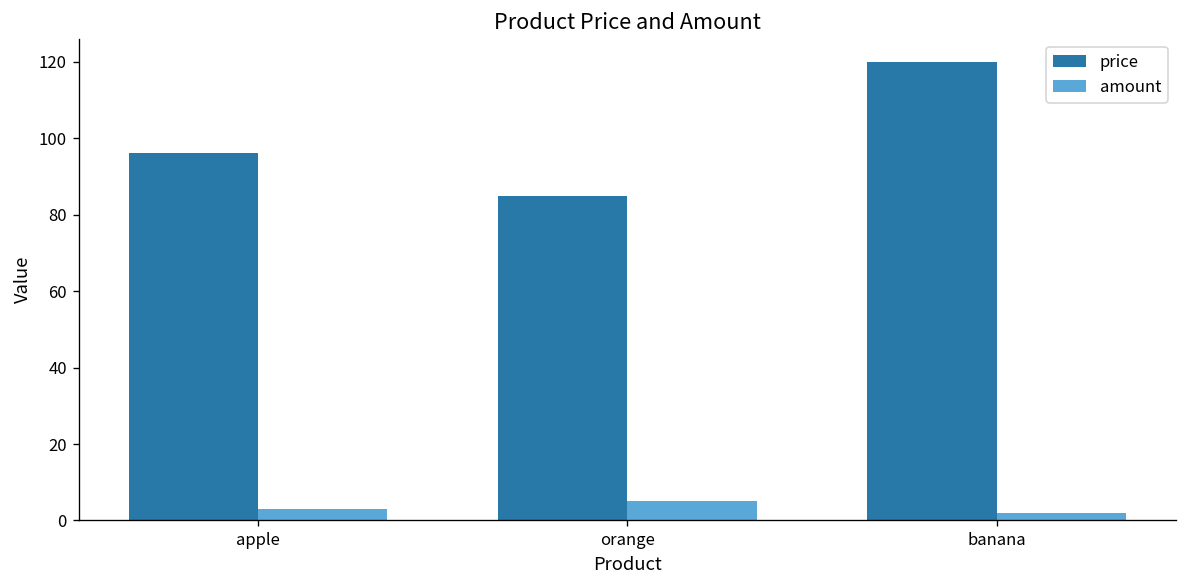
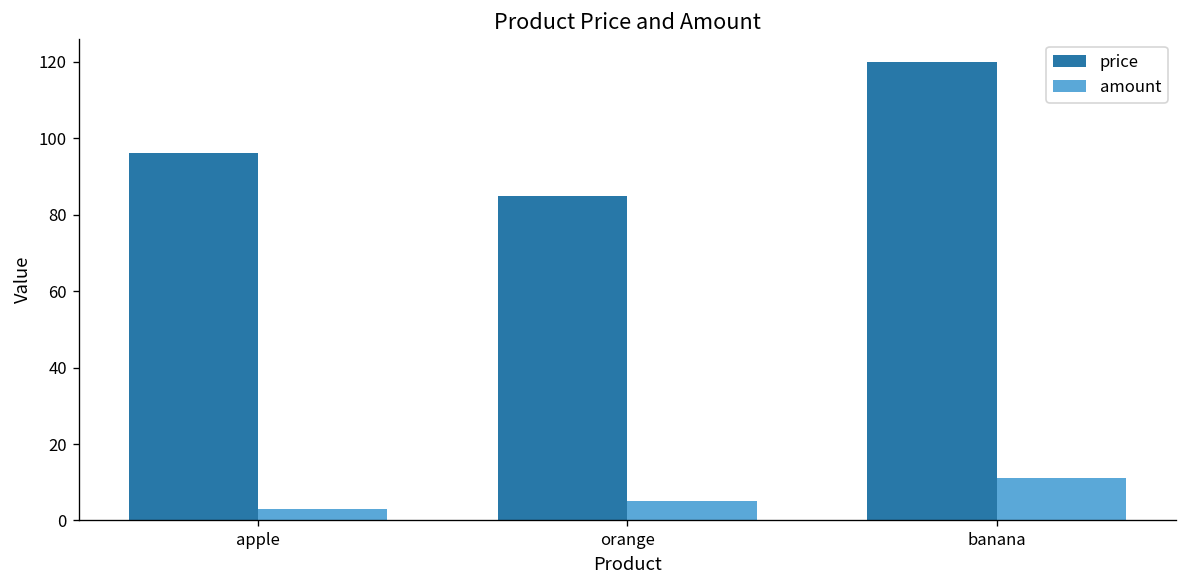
amount, banana: 2 -> 11
